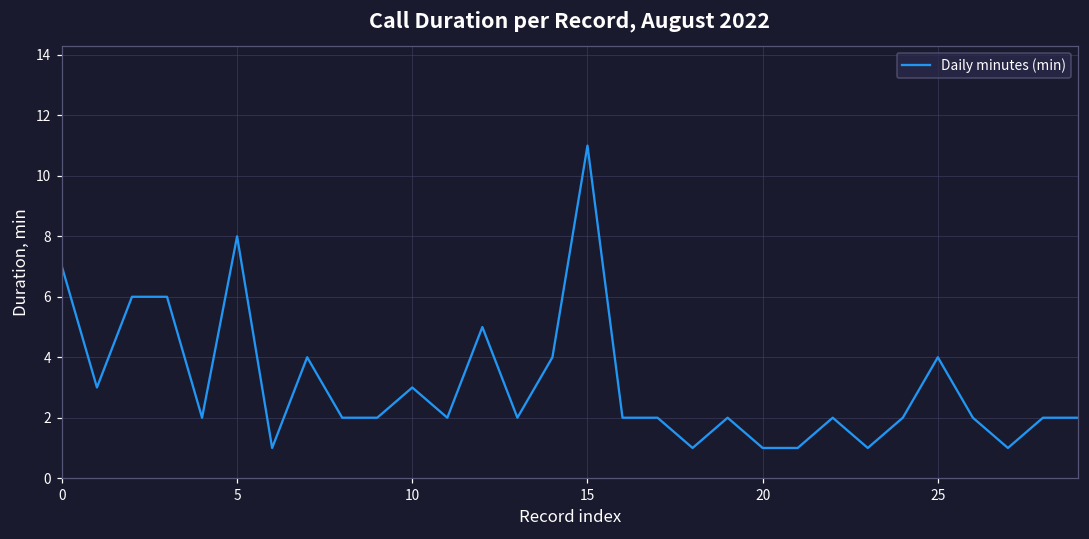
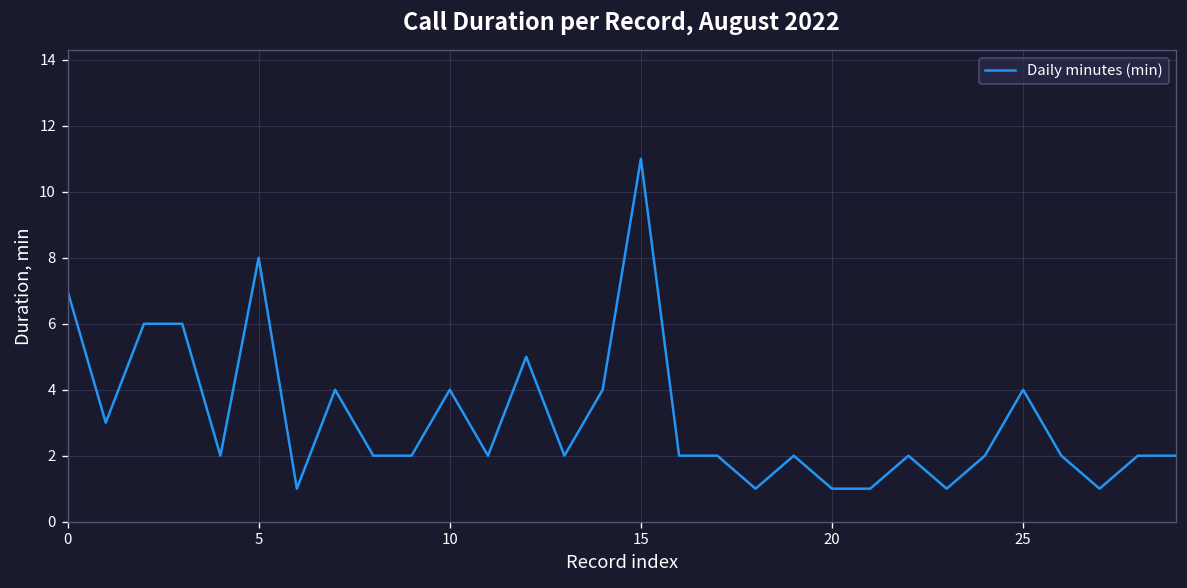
10: 3 -> 4
